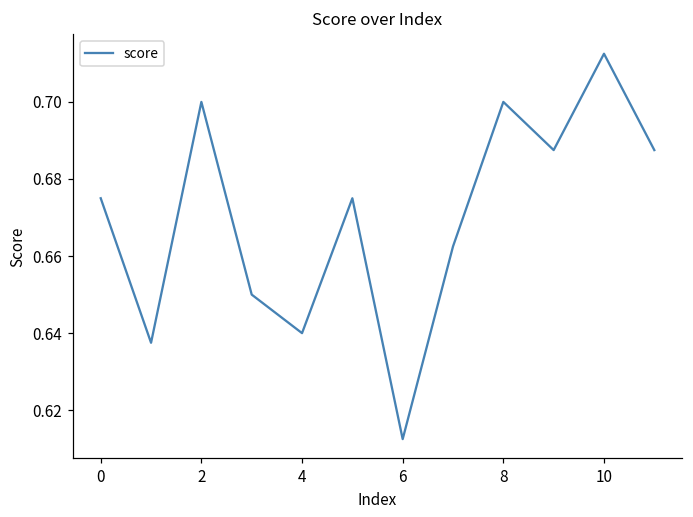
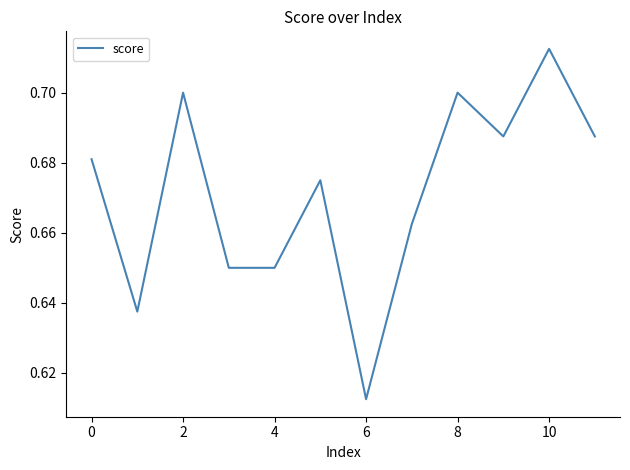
0: 0.675 -> 0.681
4: 0.64 -> 0.65
